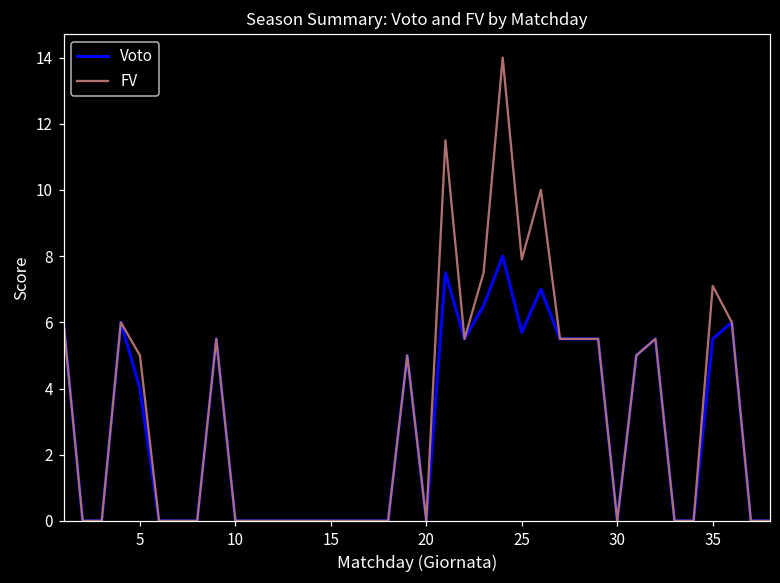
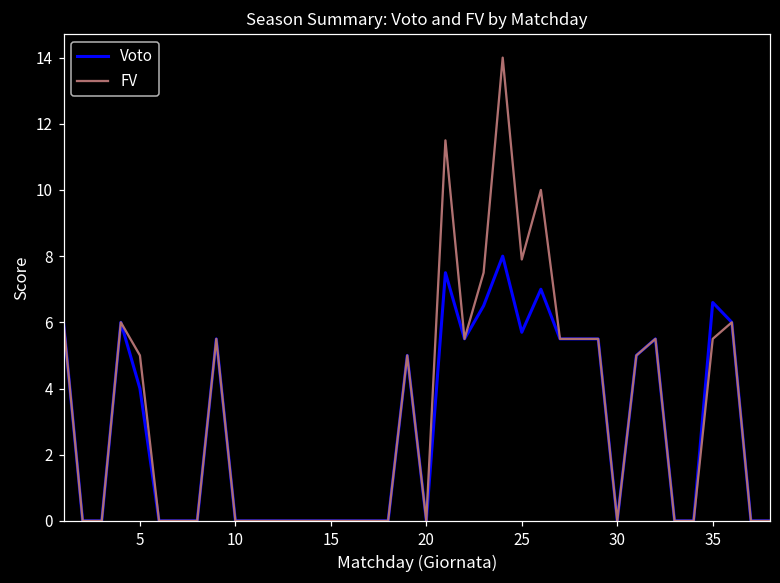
Voto, 35: 5.5 -> 6.6
FV, 35: 7.1 -> 5.5
